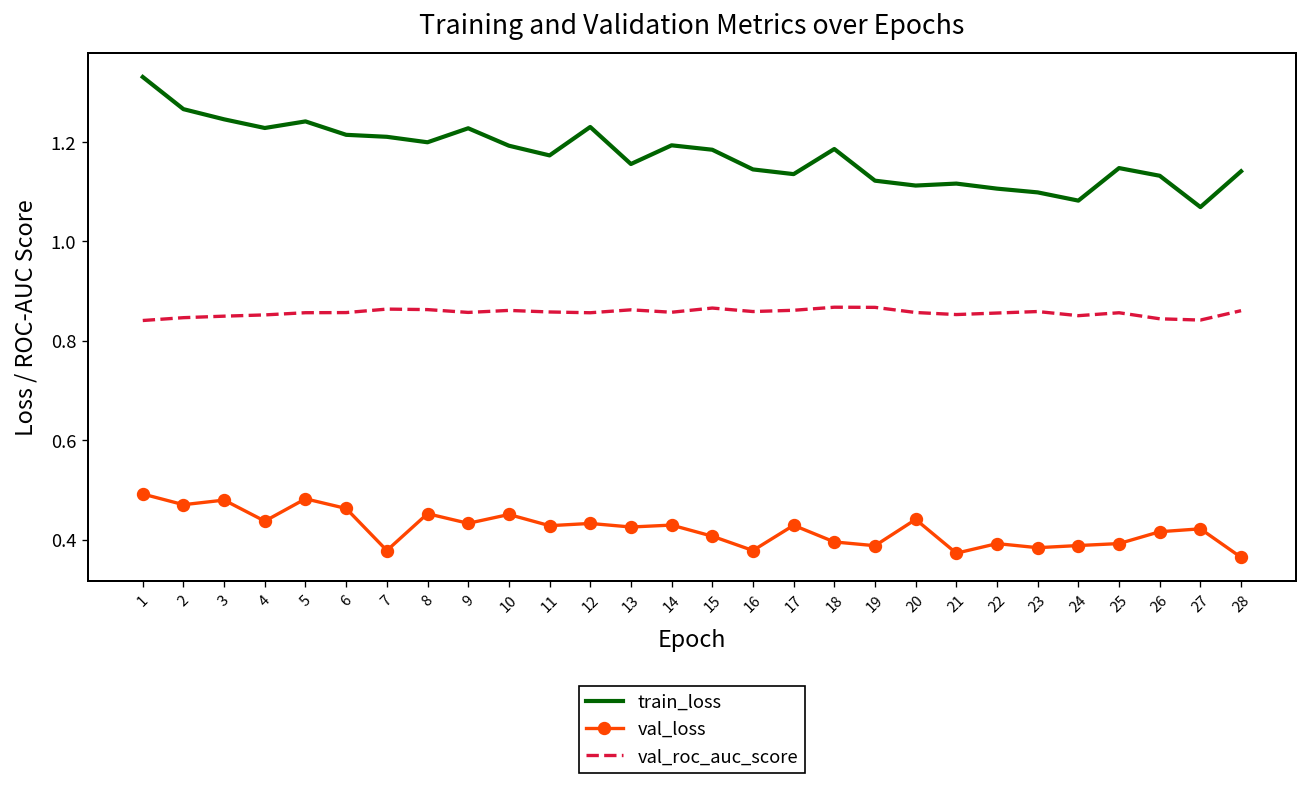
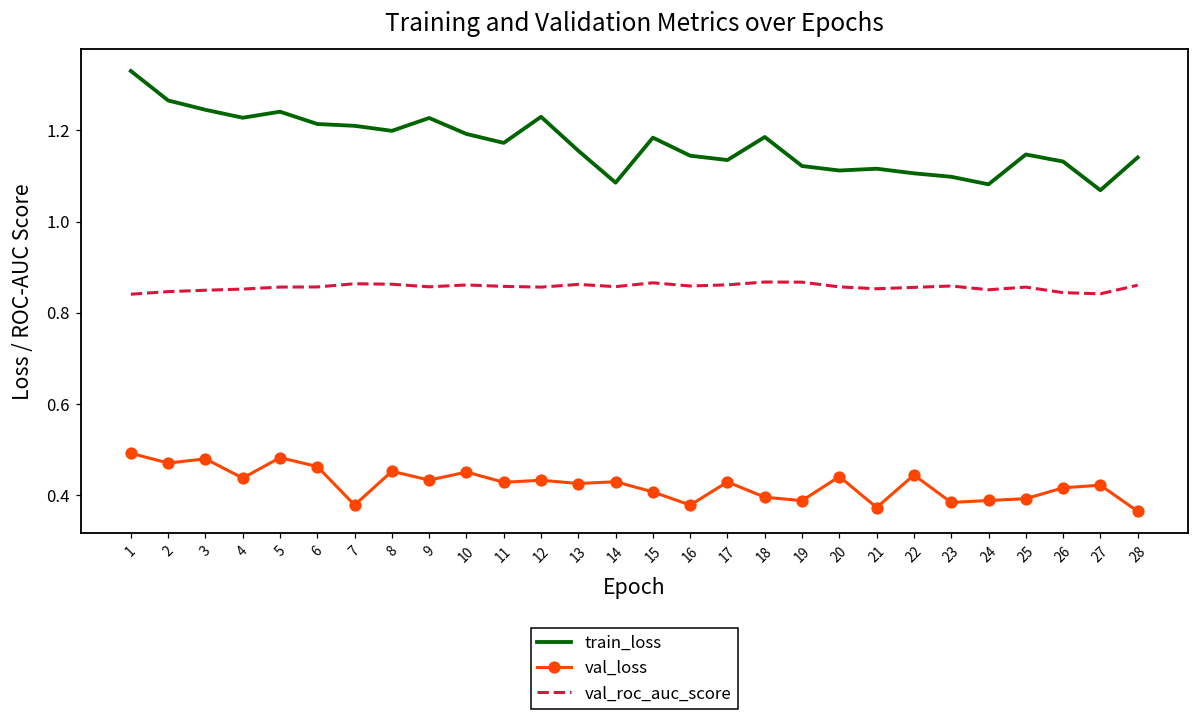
train_loss, 14: 1.19 -> 1.09
val_loss, 22: 0.39 -> 0.44
